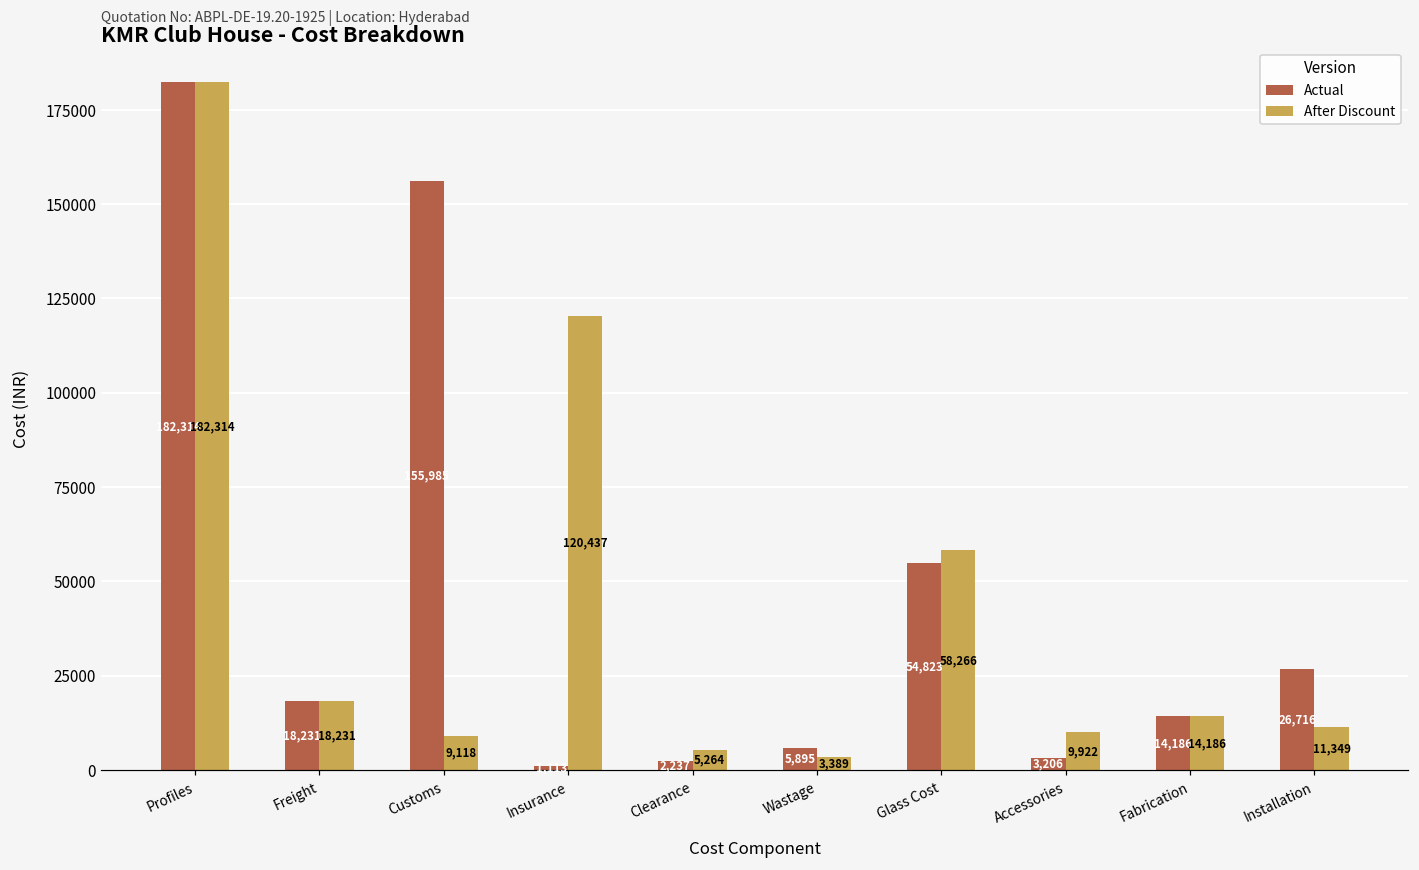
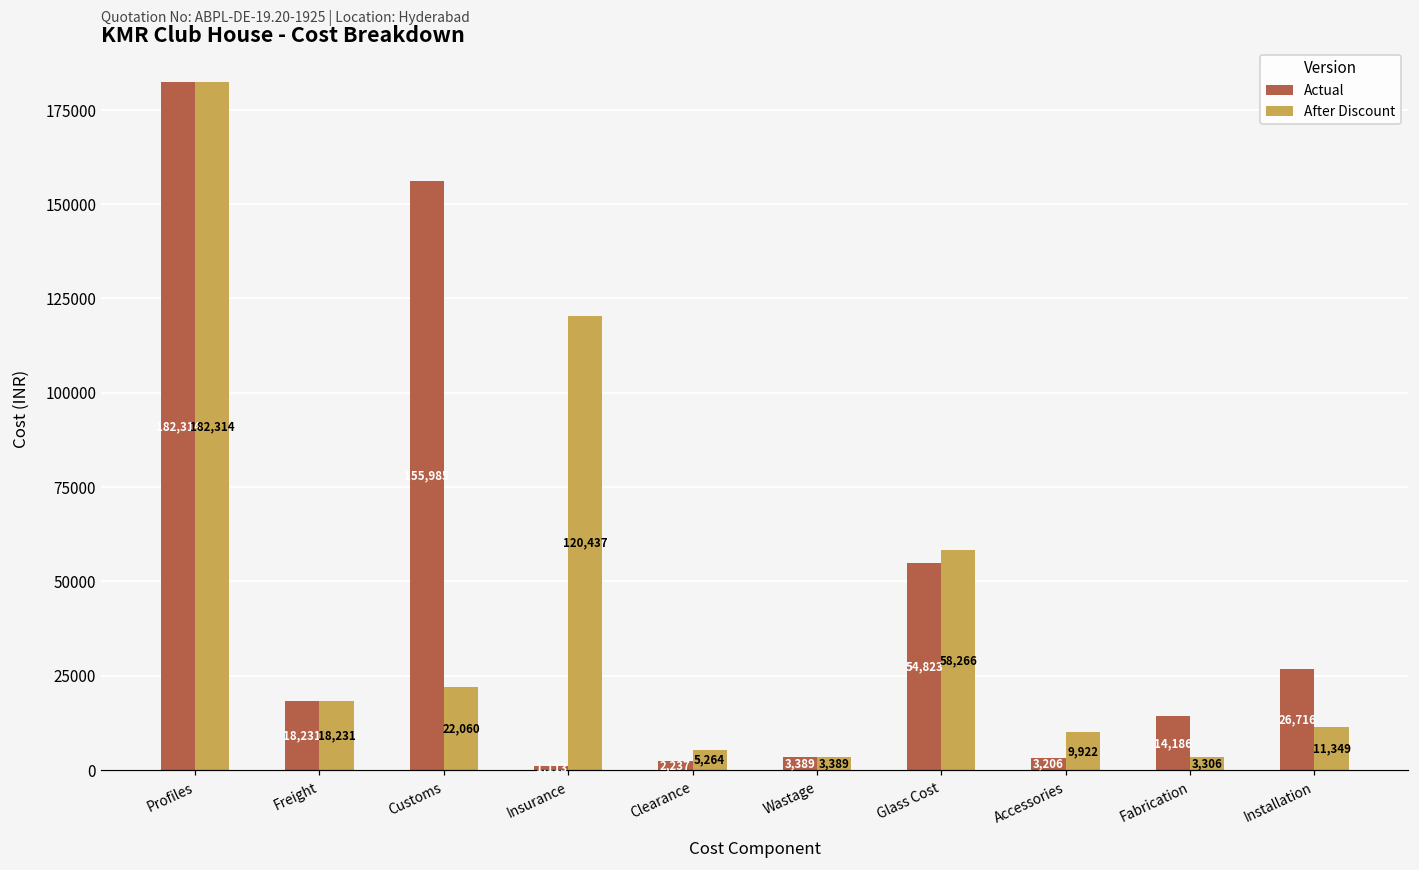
After Discount, Customs: 9,118 -> 22,060
Actual, Wastage: 5,895 -> 3,389
After Discount, Fabrication: 14,186 -> 3,306
